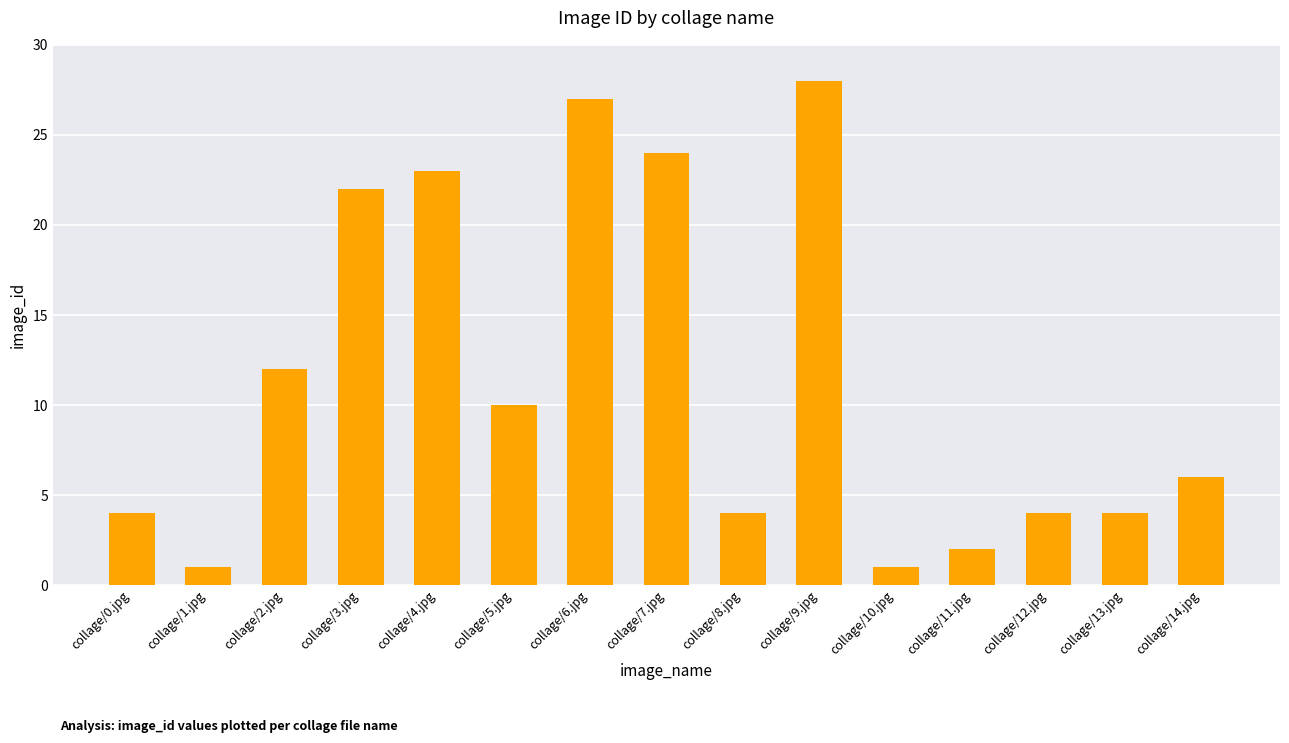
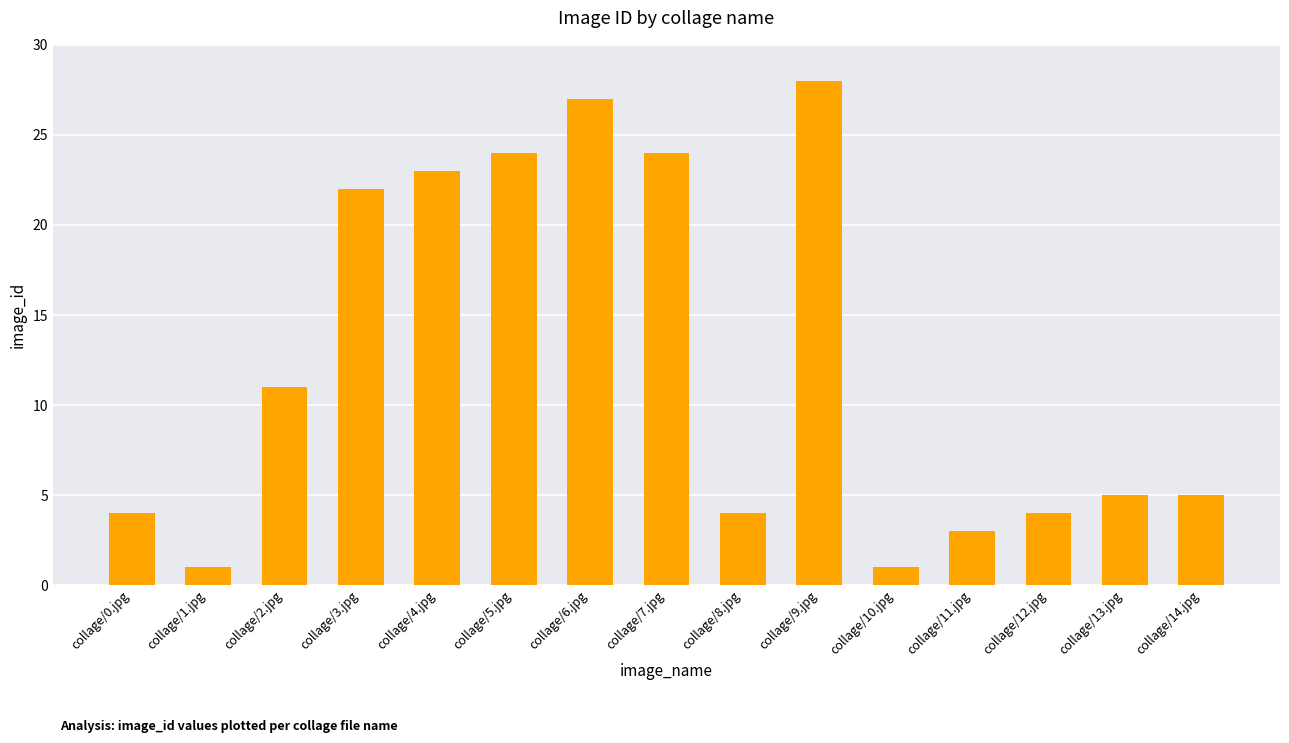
collage/2.jpg: 12 -> 11
collage/5.jpg: 10 -> 24
collage/11.jpg: 2 -> 3
collage/13.jpg: 4 -> 5
collage/14.jpg: 6 -> 5
